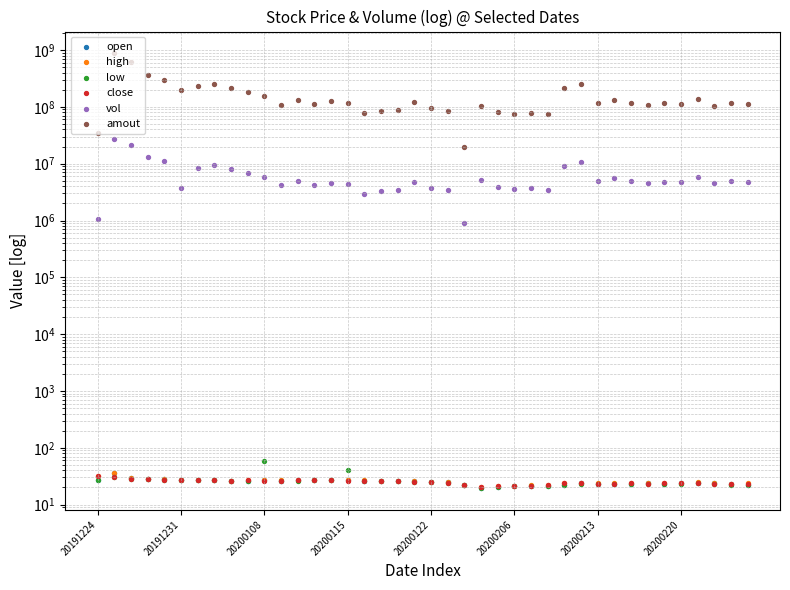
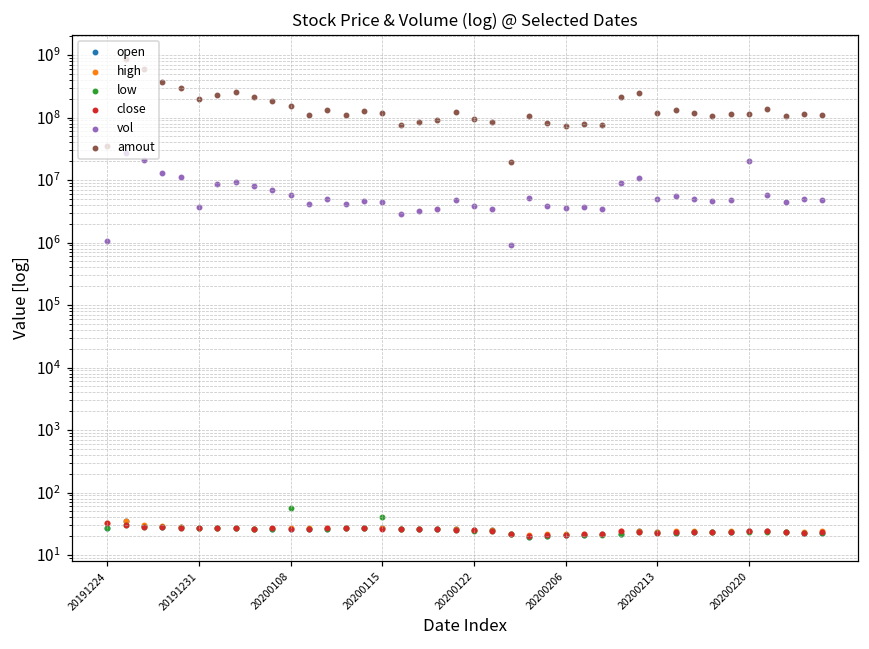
vol, 20200220: 5000000 -> 20000000
